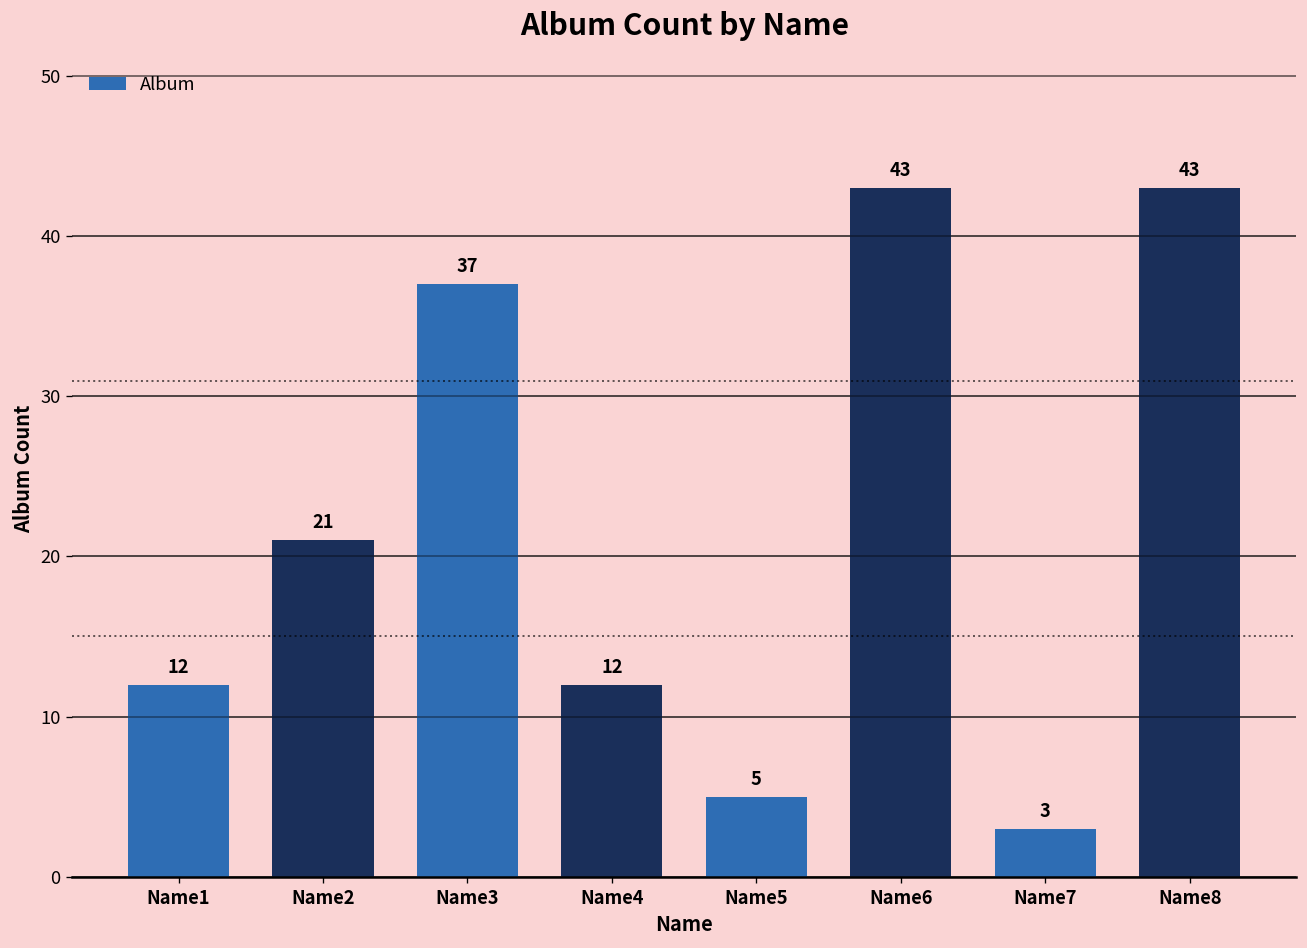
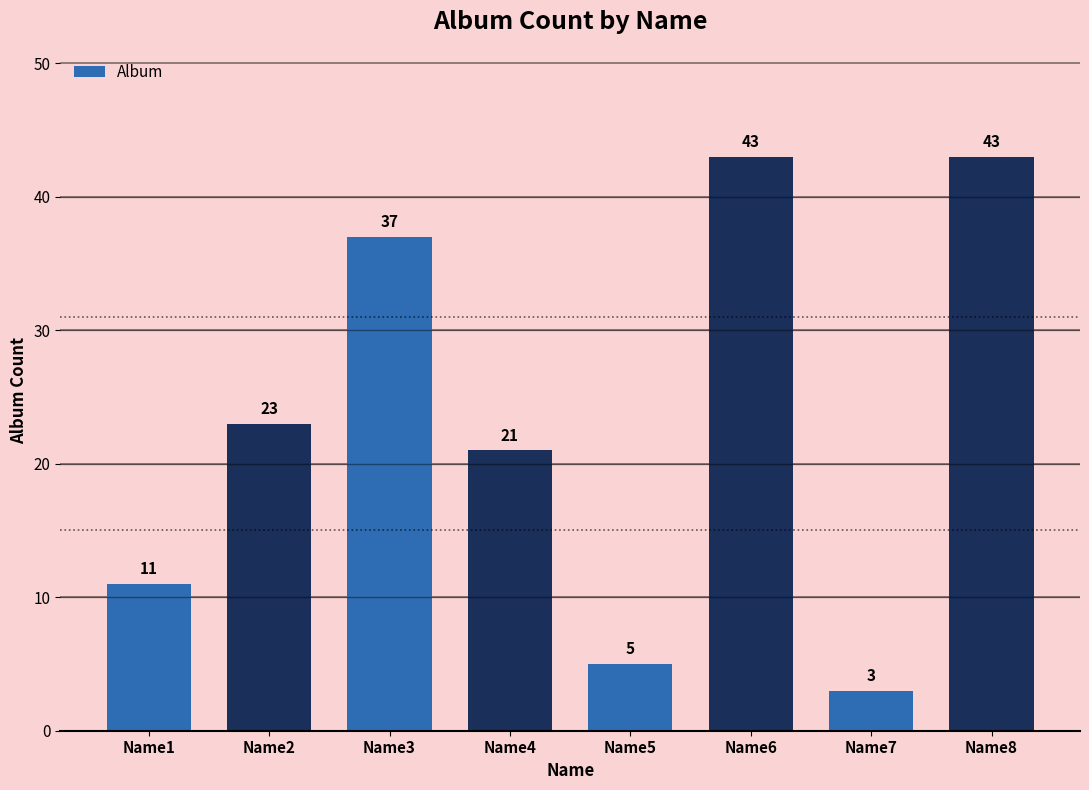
Name1: 12 -> 11
Name2: 21 -> 23
Name4: 12 -> 21
